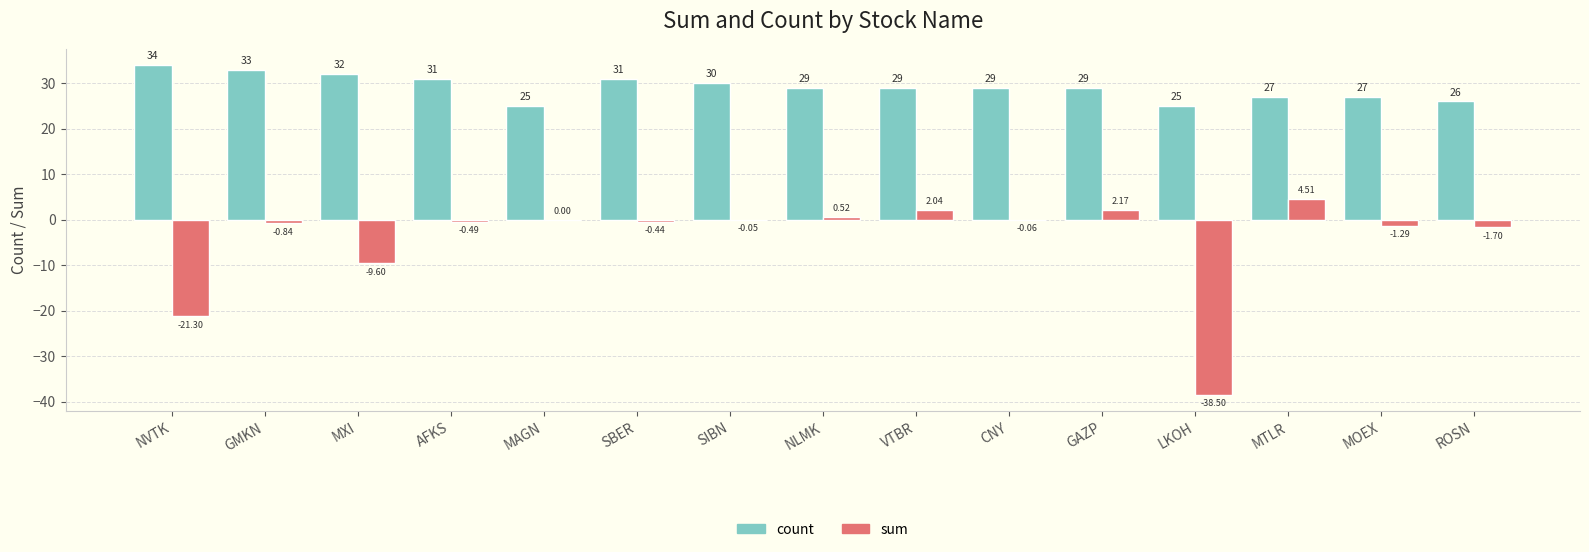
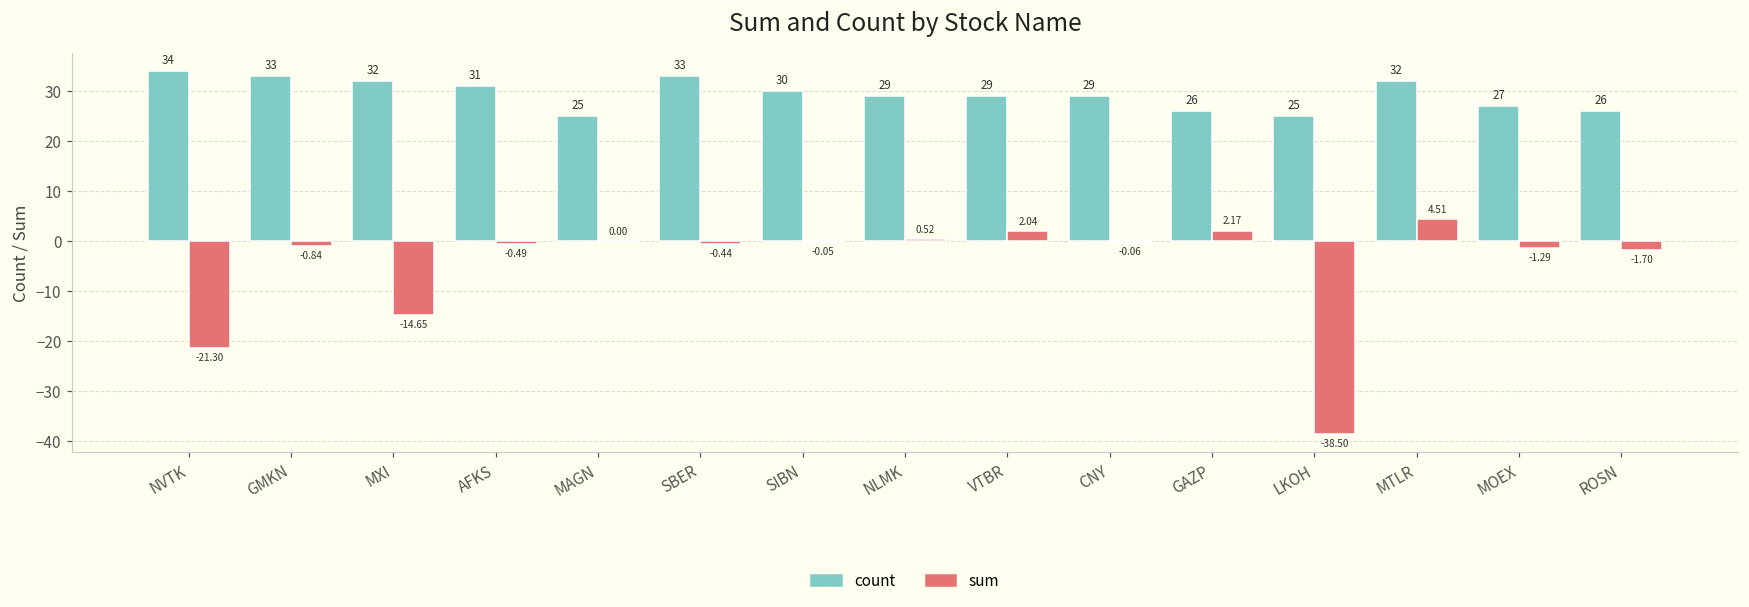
sum, MXI: -9.60 -> -14.65
count, SBER: 31 -> 33
count, GAZP: 29 -> 26
count, MTLR: 27 -> 32
